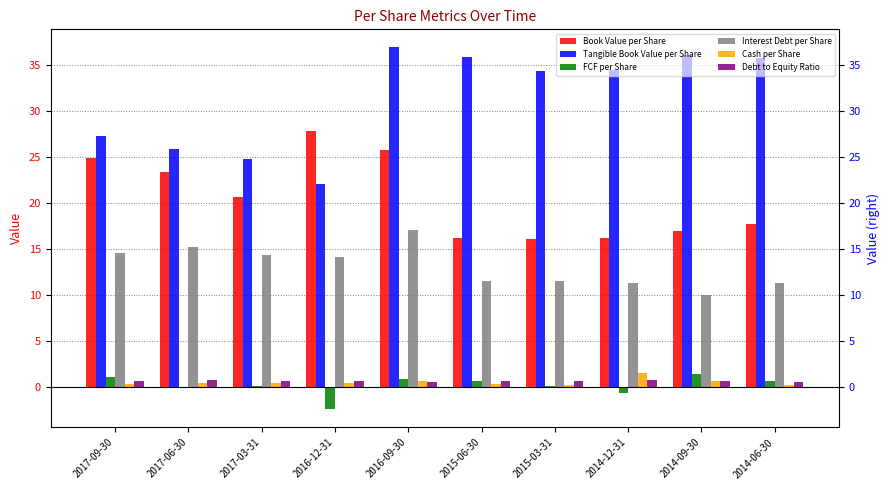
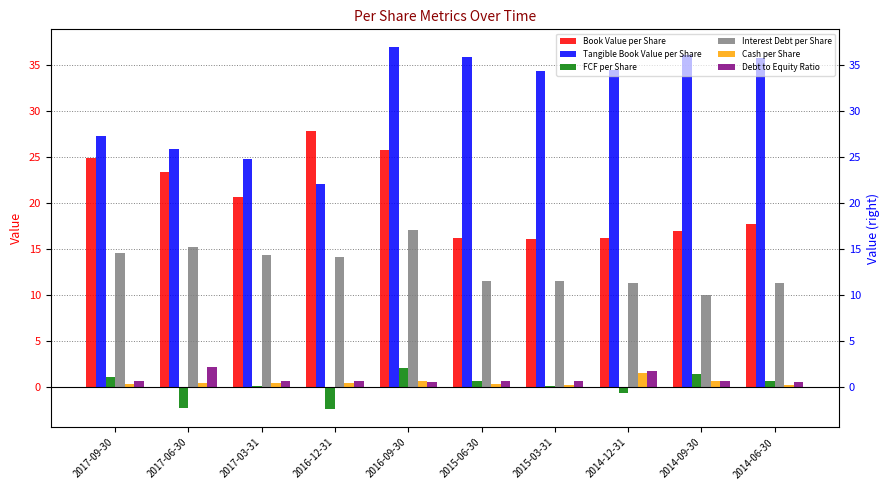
FCF per Share, 2017-06-30: 0 -> -2
Debt to Equity Ratio, 2017-06-30: 1 -> 2
FCF per Share, 2016-09-30: 1 -> 2
Debt to Equity Ratio, 2014-12-31: 1 -> 2
